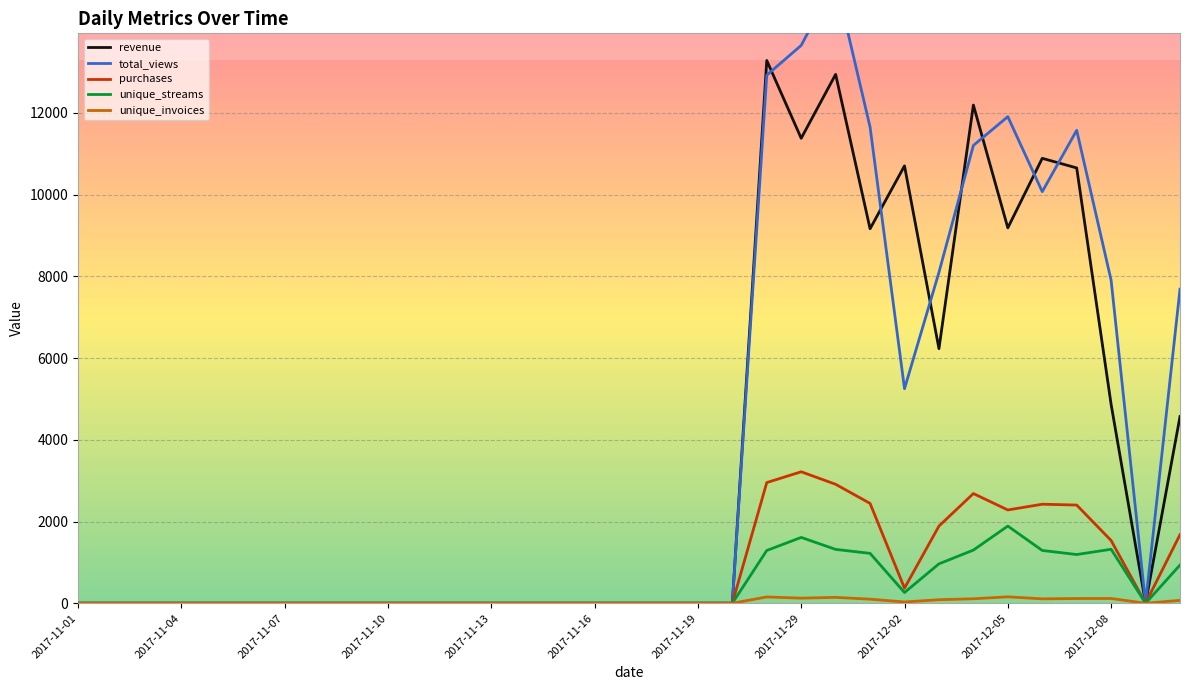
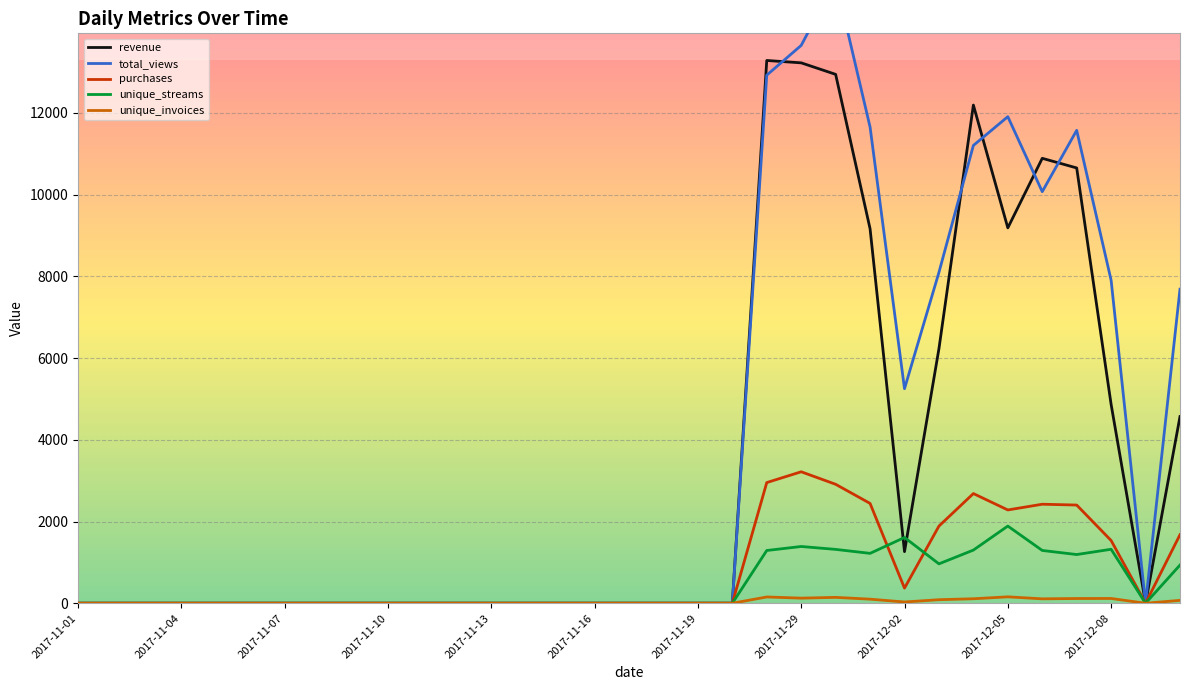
revenue, 2017-11-29: 11400 -> 13200
unique_streams, 2017-11-29: 1600 -> 1400
revenue, 2017-12-02: 10700 -> 1300
unique_streams, 2017-12-02: 300 -> 1600
